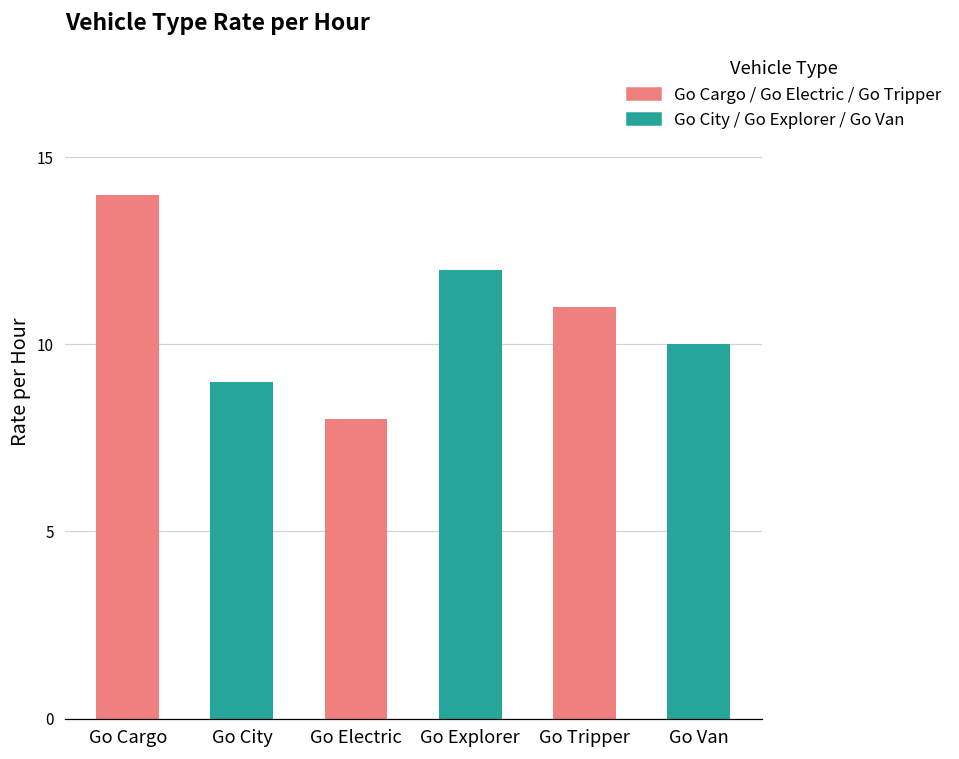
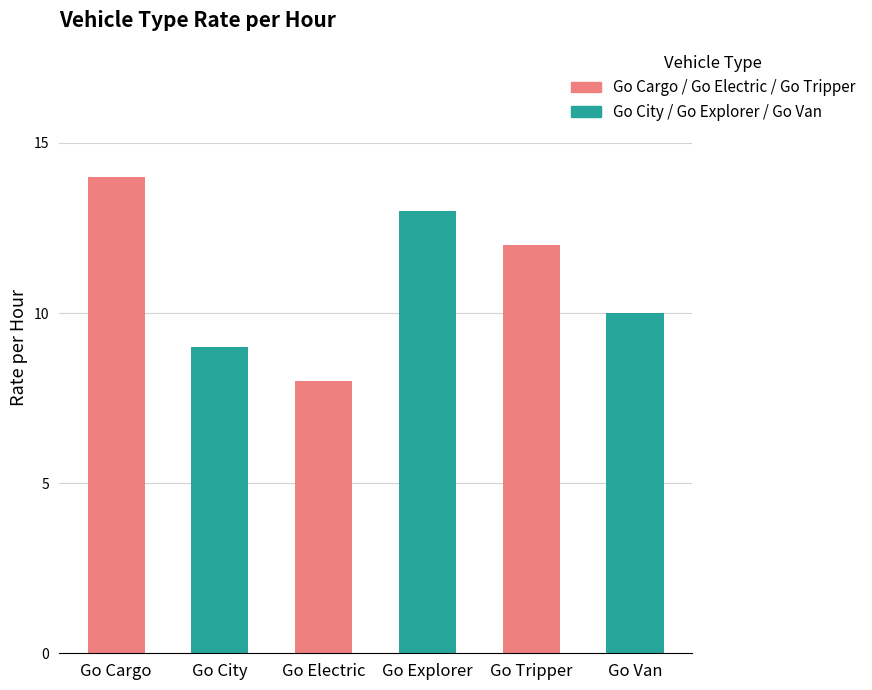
Go Explorer: 12 -> 13
Go Tripper: 11 -> 12
